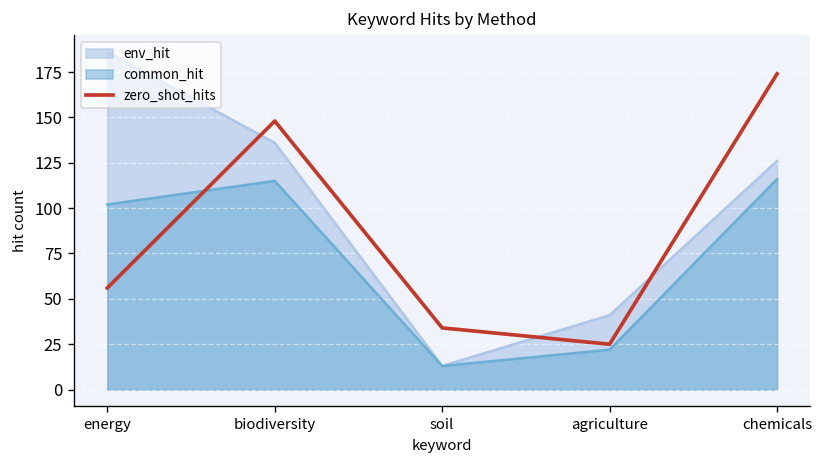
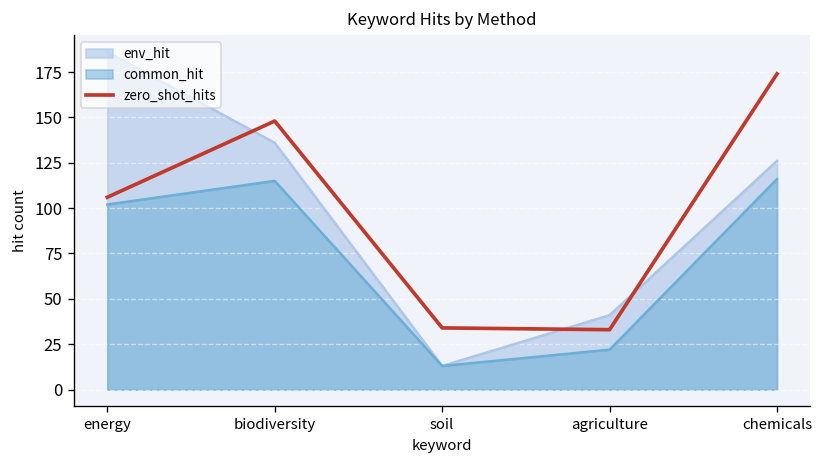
zero_shot_hits, energy: 56 -> 106
zero_shot_hits, agriculture: 25 -> 33
